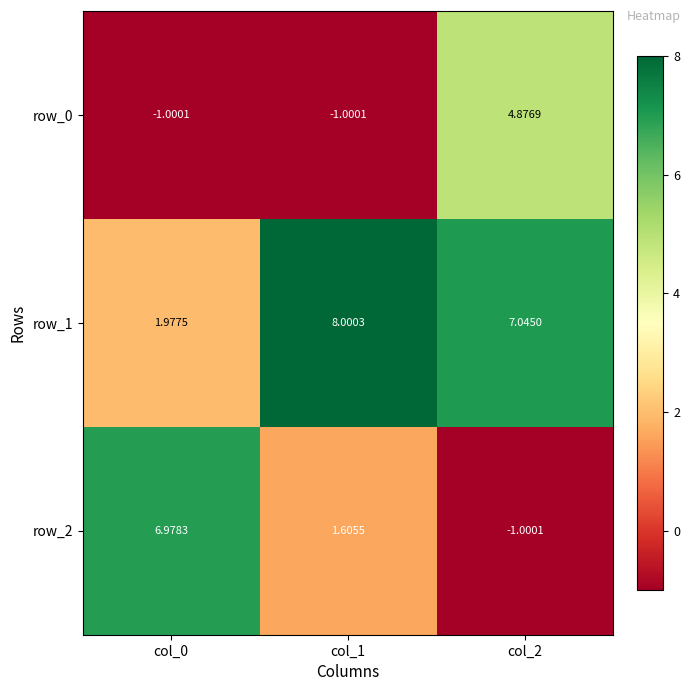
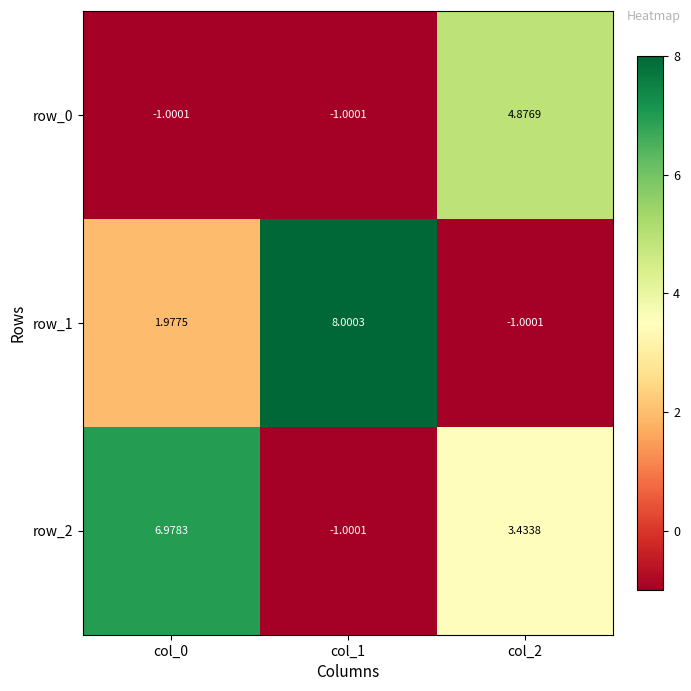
row_1, col_2: 7.0450 -> -1.0001
row_2, col_1: 1.6055 -> -1.0001
row_2, col_2: -1.0001 -> 3.4338
